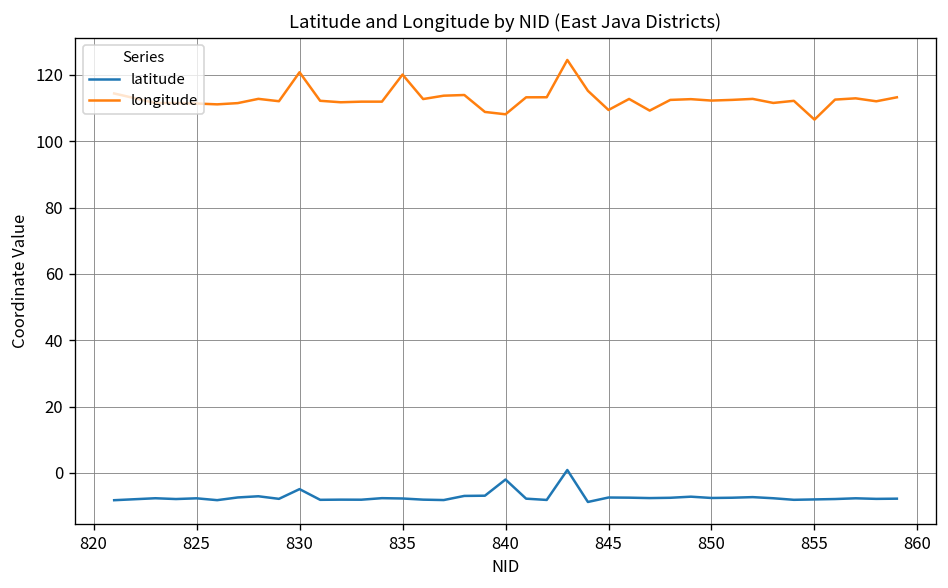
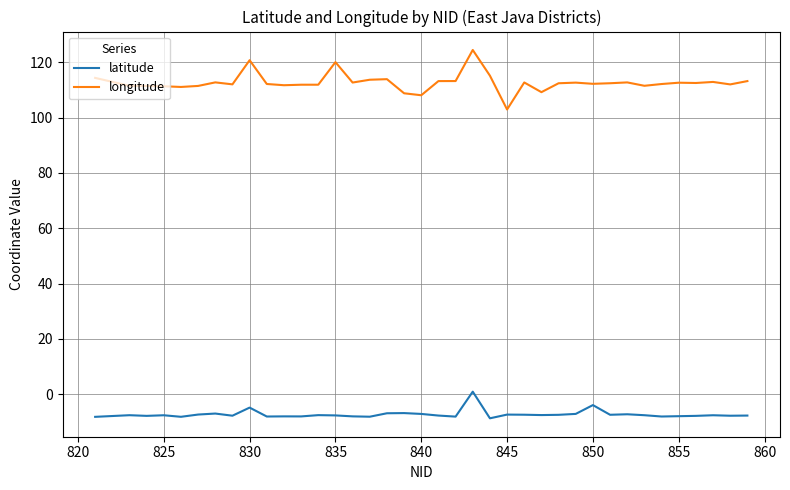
latitude, 840: -2 -> -7
longitude, 845: 109 -> 103
latitude, 850: -8 -> -4
longitude, 855: 106 -> 113
